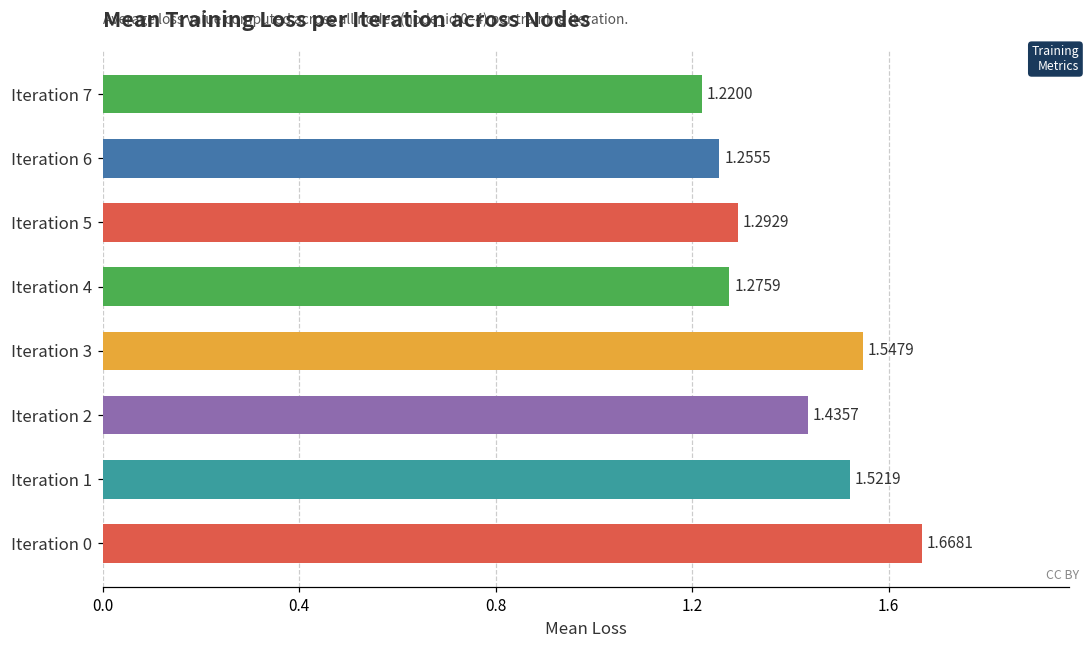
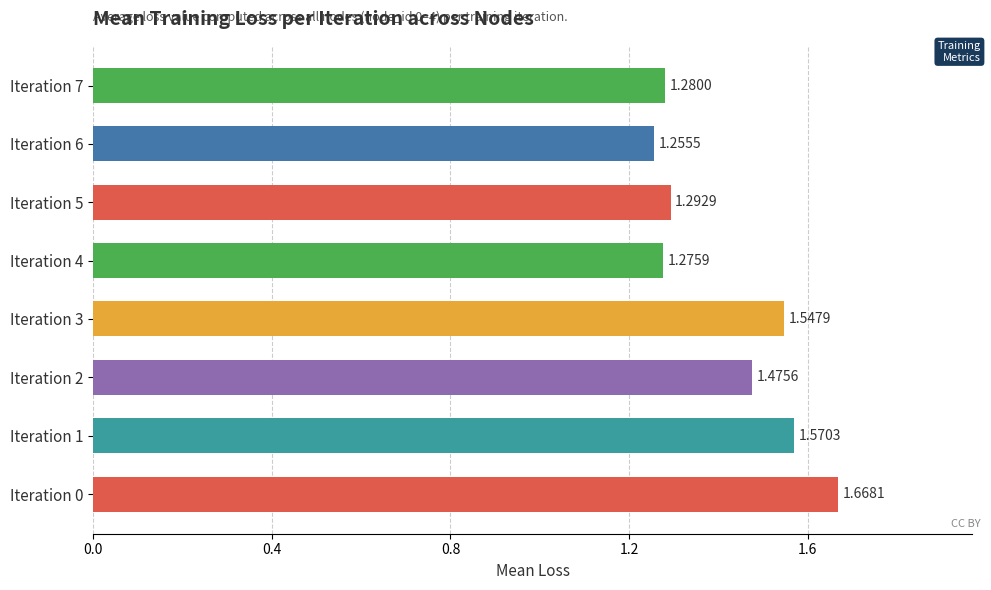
Iteration 7: 1.2200 -> 1.2800
Iteration 2: 1.4357 -> 1.4756
Iteration 1: 1.5219 -> 1.5703
